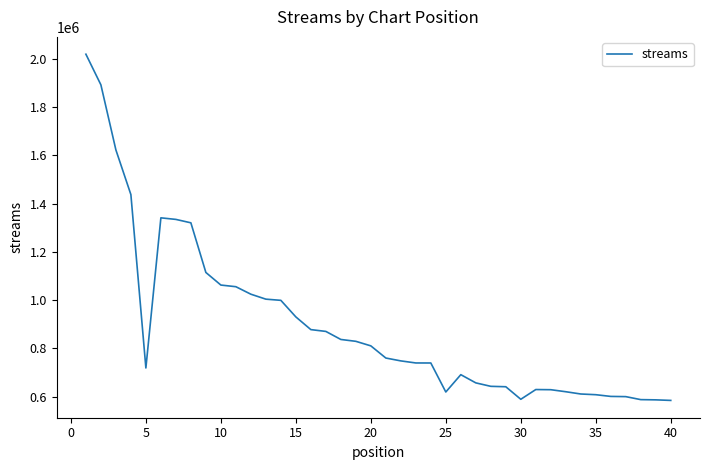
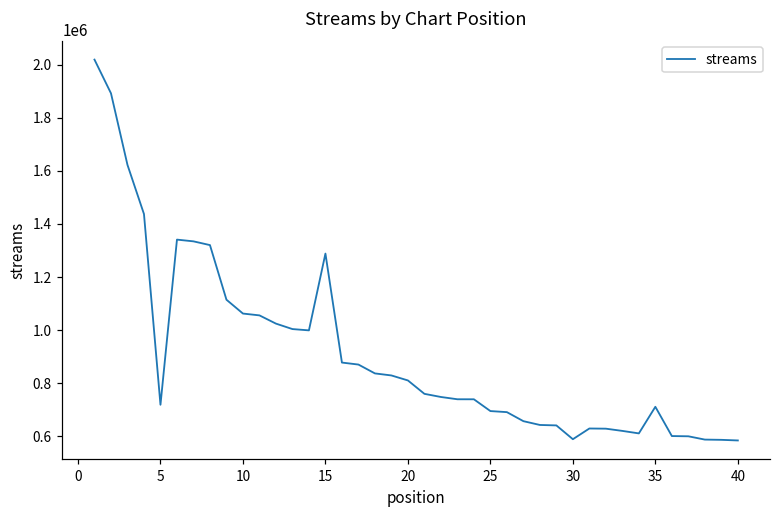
15: 930000 -> 1290000
25: 620000 -> 700000
35: 610000 -> 710000
